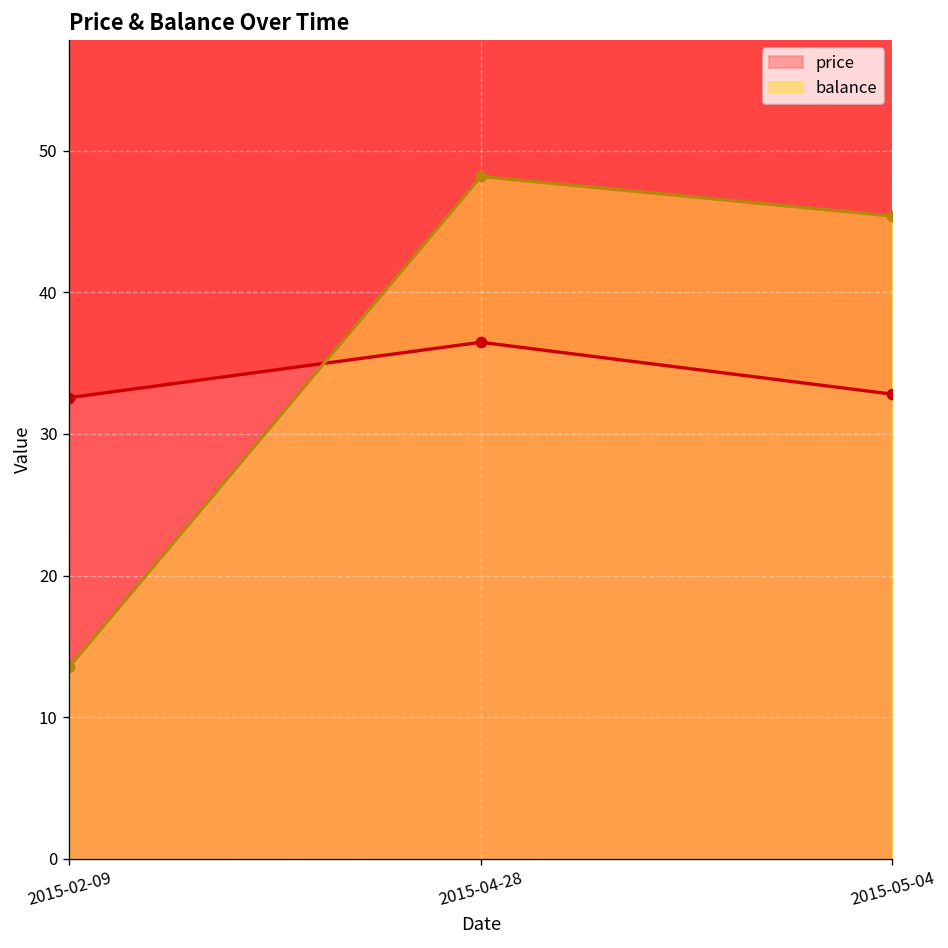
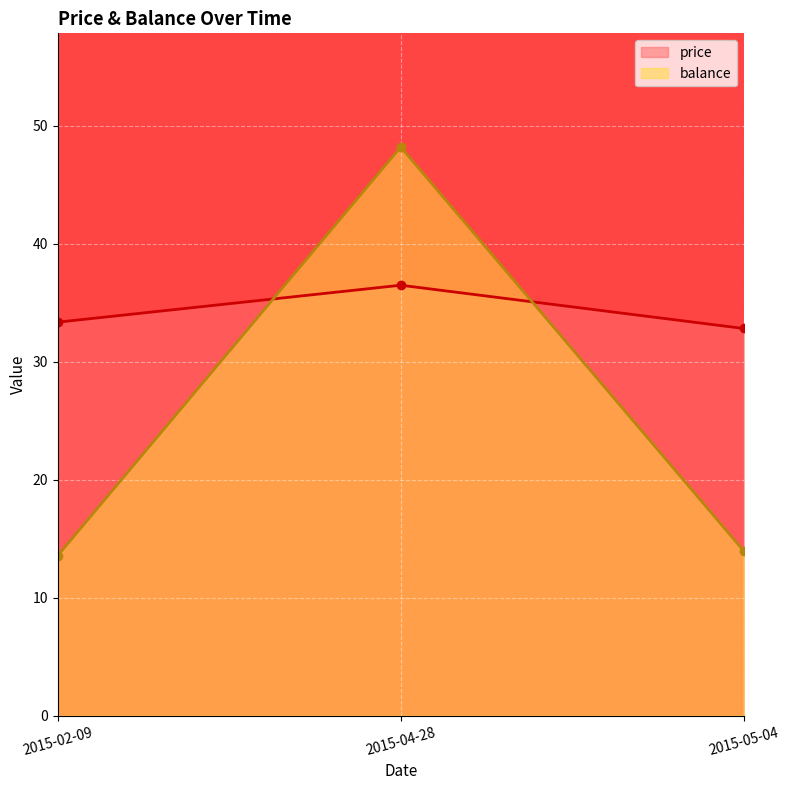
price, 2015-02-09: 32.6 -> 33.3
balance, 2015-05-04: 45.4 -> 14.0
